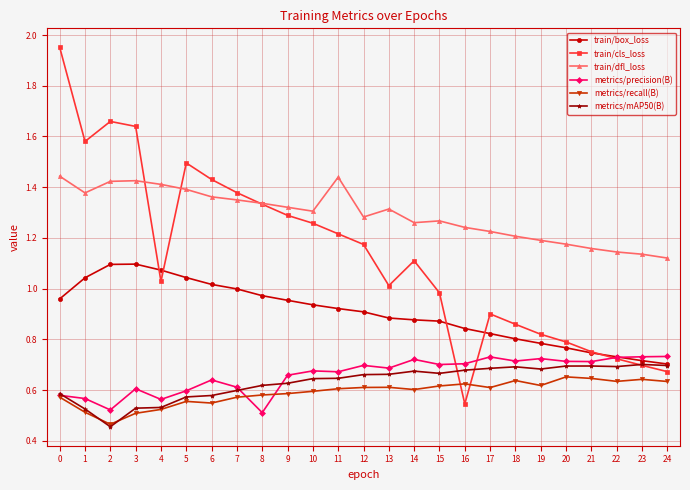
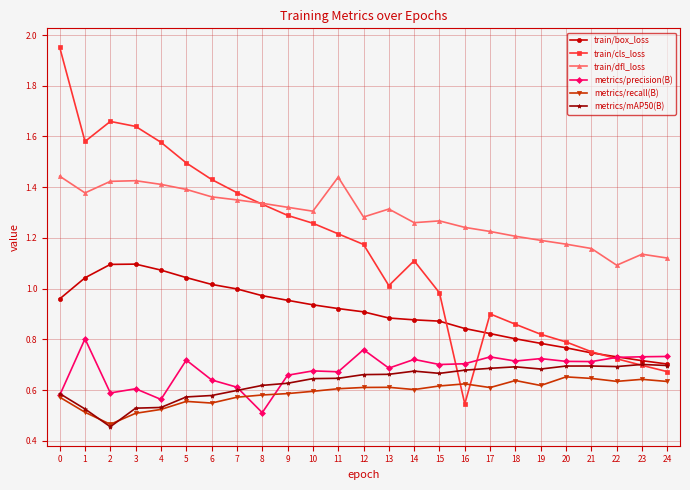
metrics/precision(B), 1: 0.57 -> 0.80
metrics/precision(B), 2: 0.52 -> 0.59
train/cls_loss, 4: 1.03 -> 1.58
metrics/precision(B), 5: 0.60 -> 0.72
metrics/precision(B), 12: 0.70 -> 0.76
train/dfl_loss, 22: 1.14 -> 1.09
